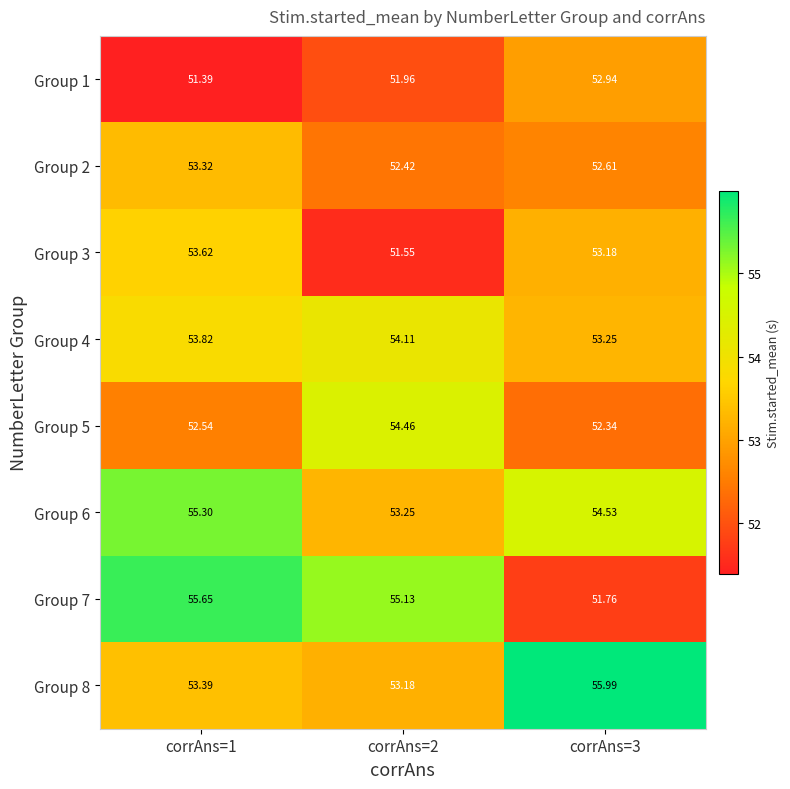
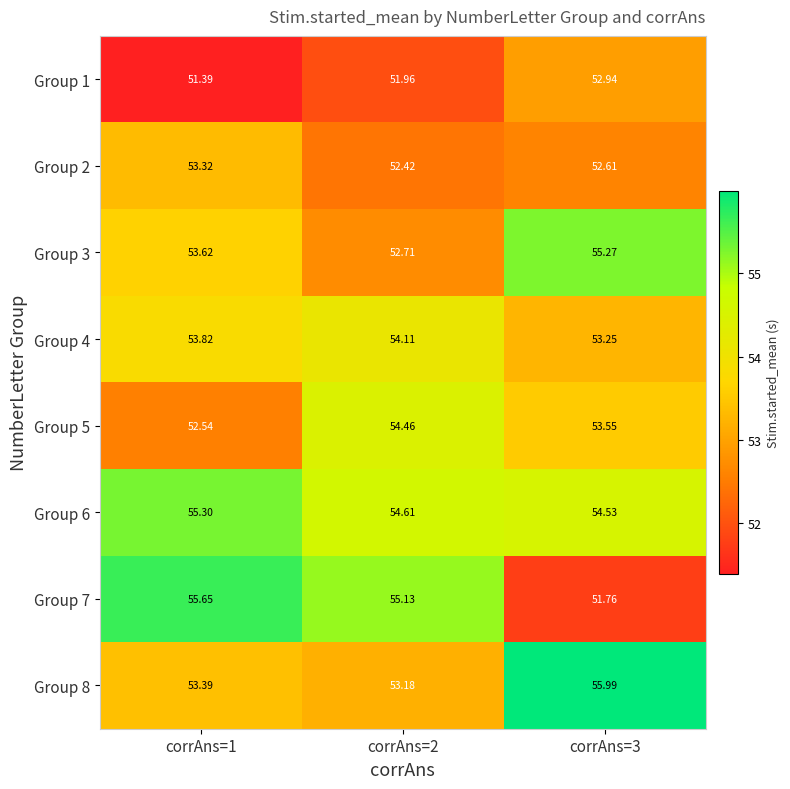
Group 3, corrAns=2: 51.55 -> 52.71
Group 3, corrAns=3: 53.18 -> 55.27
Group 5, corrAns=3: 52.34 -> 53.55
Group 6, corrAns=2: 53.25 -> 54.61
